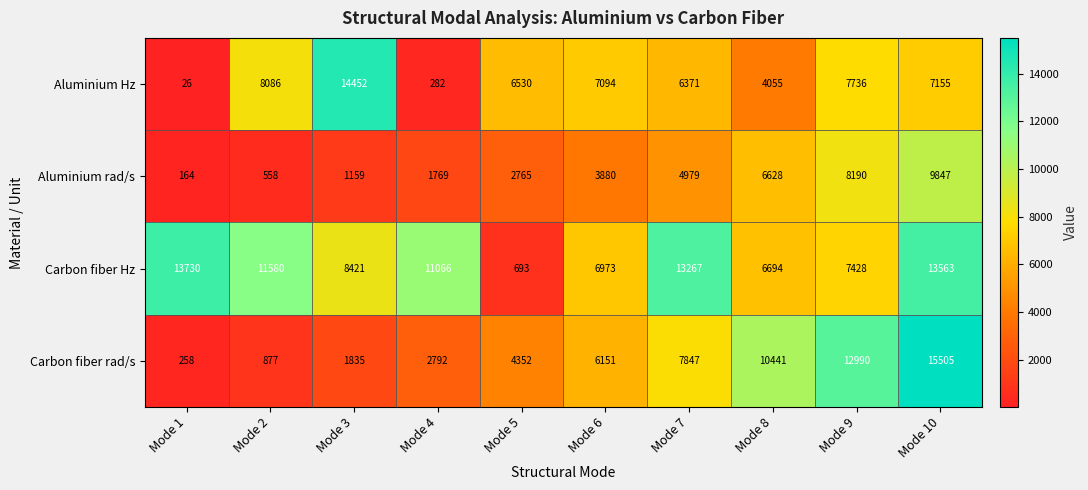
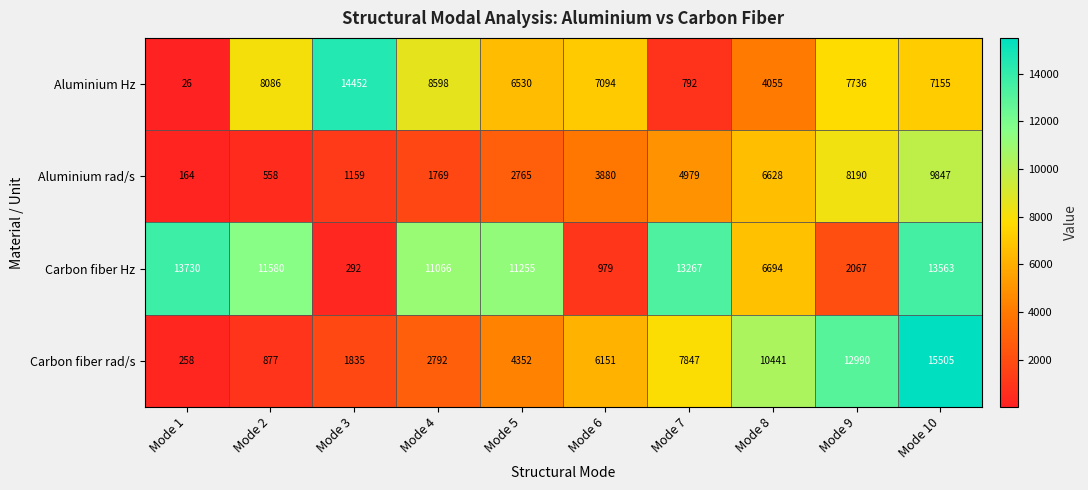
Aluminium Hz, Mode 4: 282 -> 8598
Aluminium Hz, Mode 7: 6371 -> 792
Carbon fiber Hz, Mode 3: 8421 -> 292
Carbon fiber Hz, Mode 5: 693 -> 11255
Carbon fiber Hz, Mode 6: 6973 -> 979
Carbon fiber Hz, Mode 9: 7428 -> 2067
